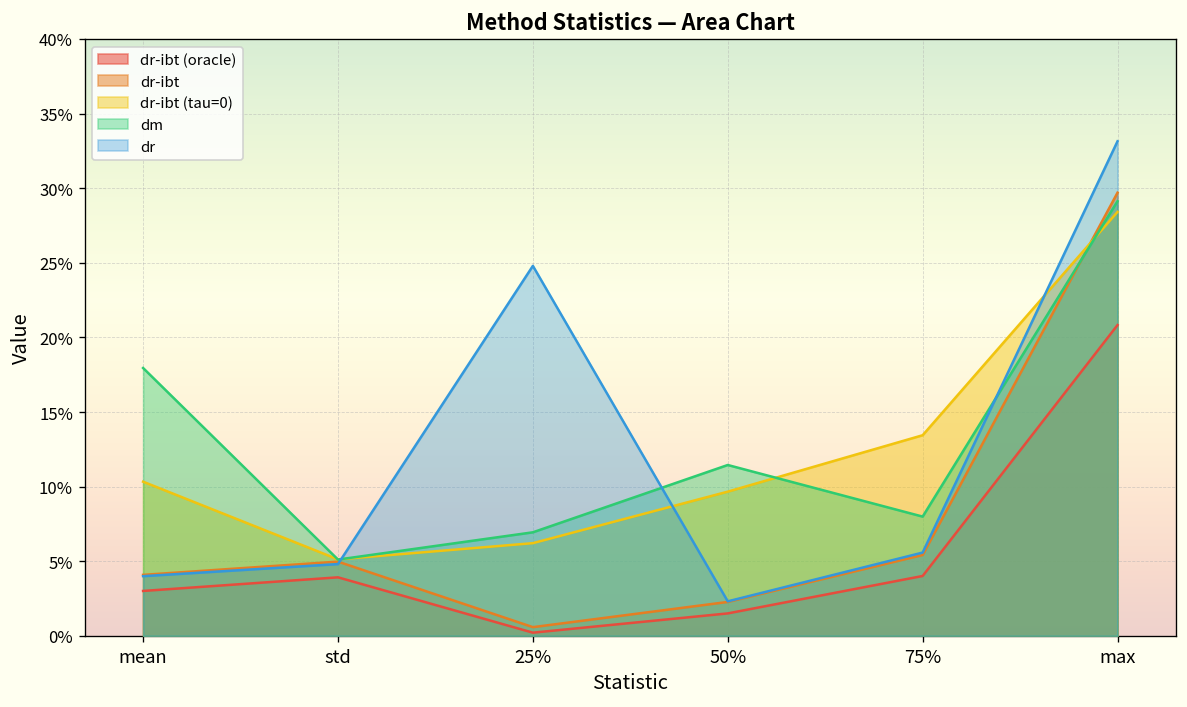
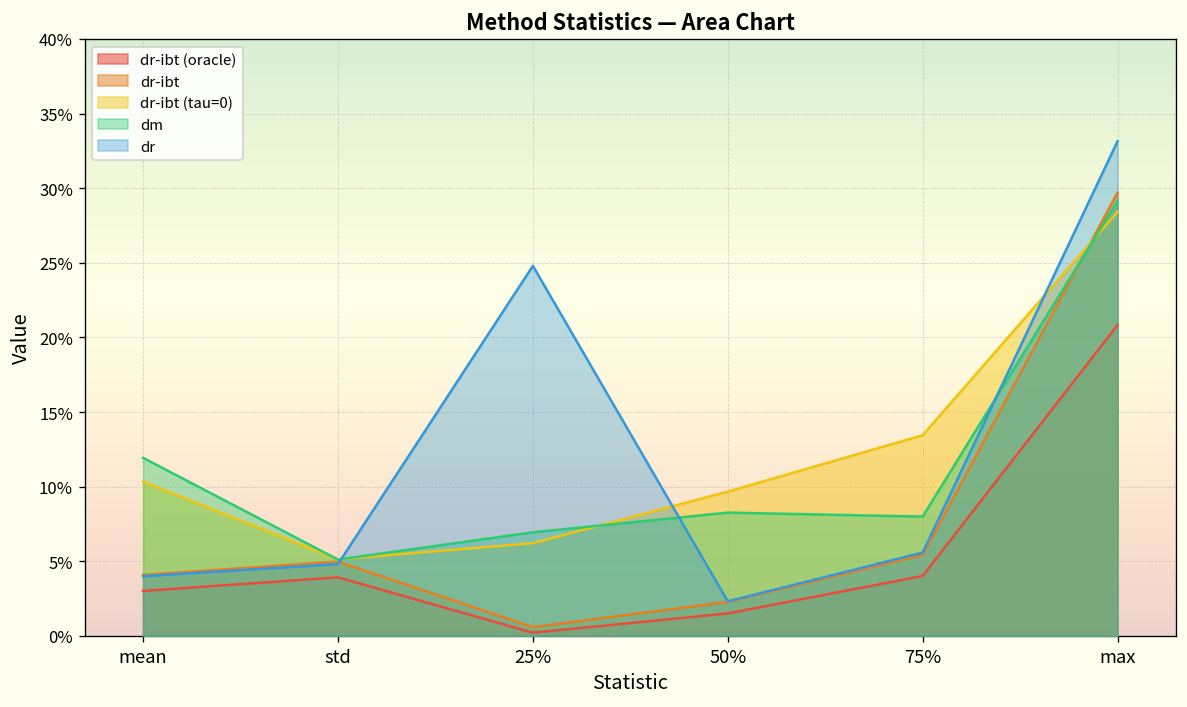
dm, mean: 18.0% -> 11.9%
dm, 50%: 11.5% -> 8.3%
